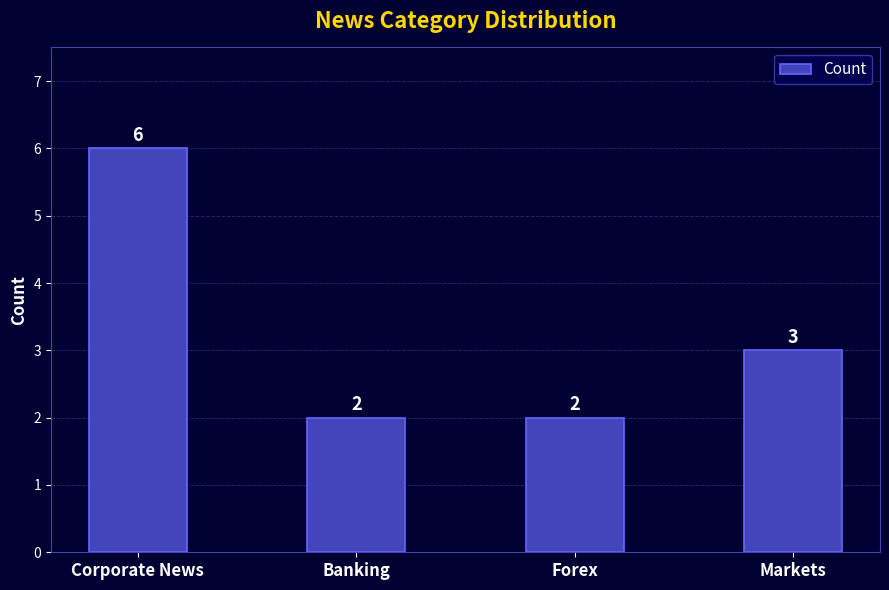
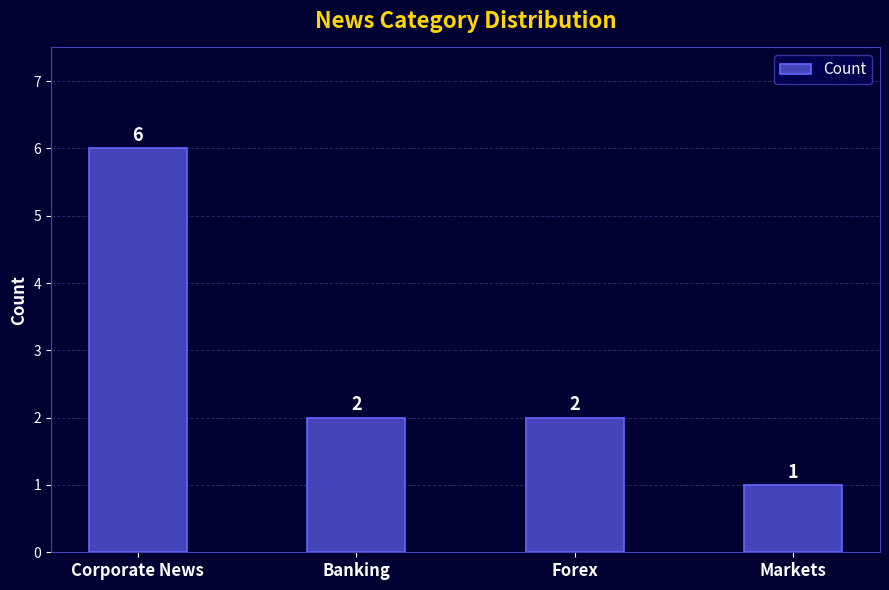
Markets: 3 -> 1
